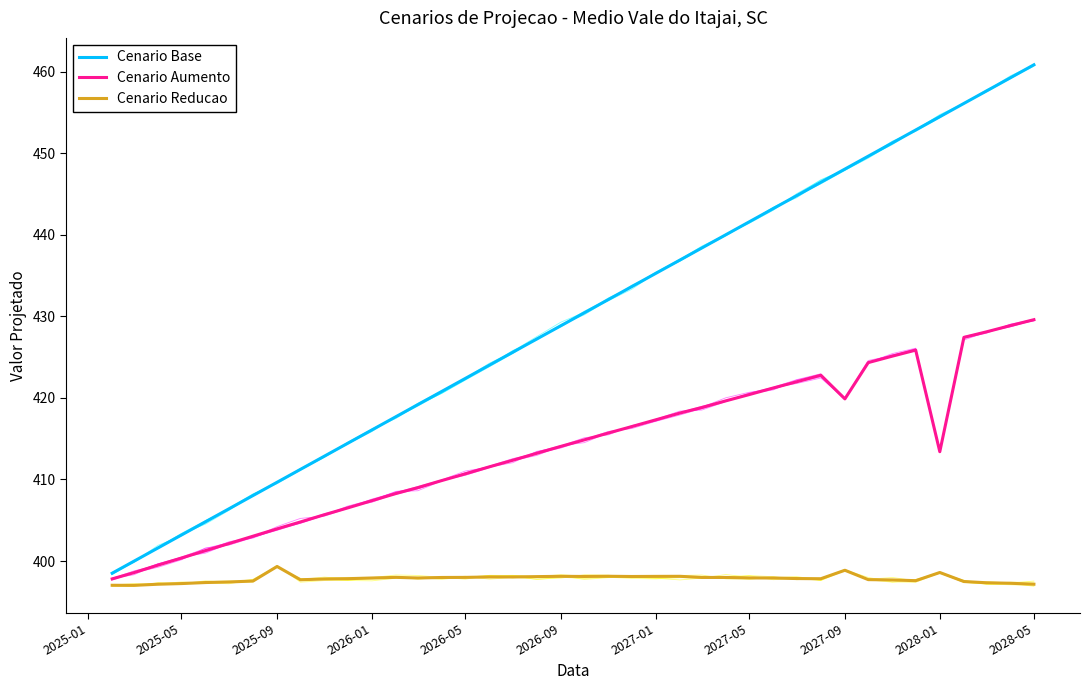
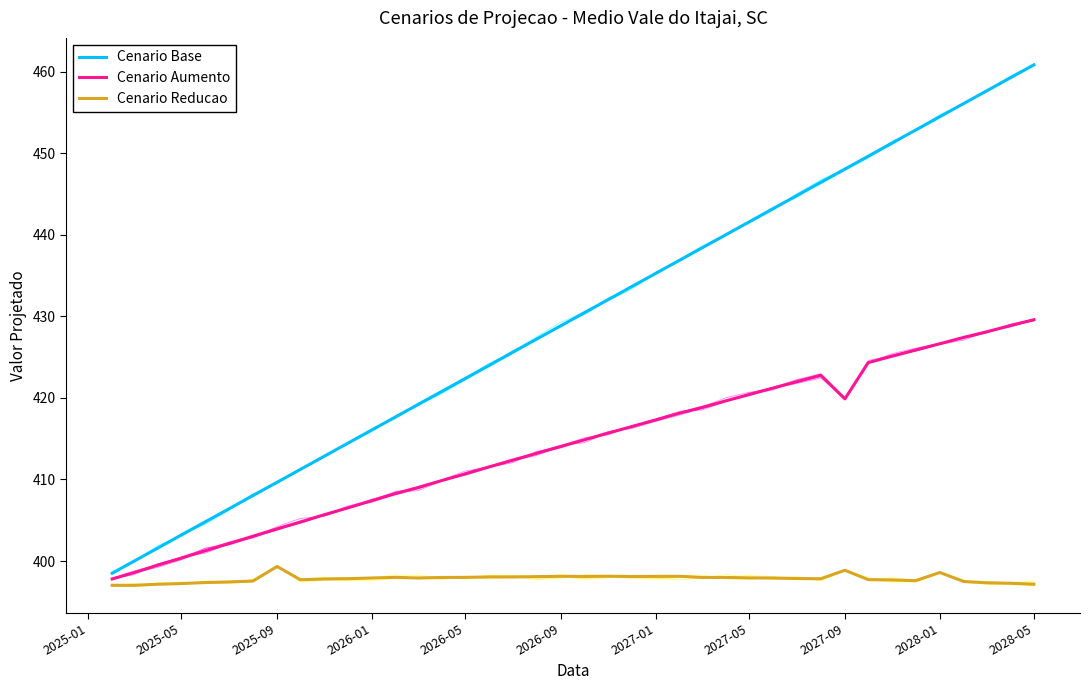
Cenario Aumento, 2028-01: 413 -> 427
